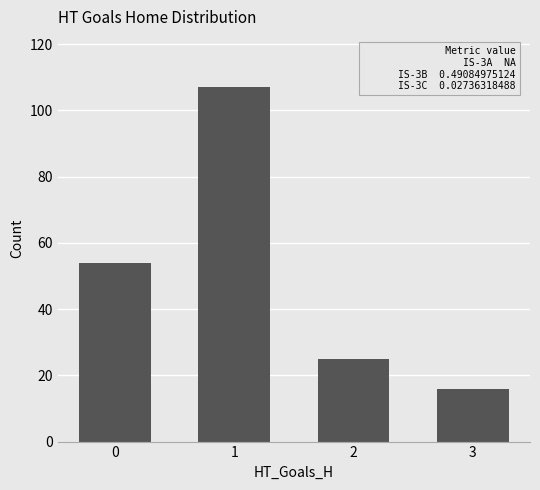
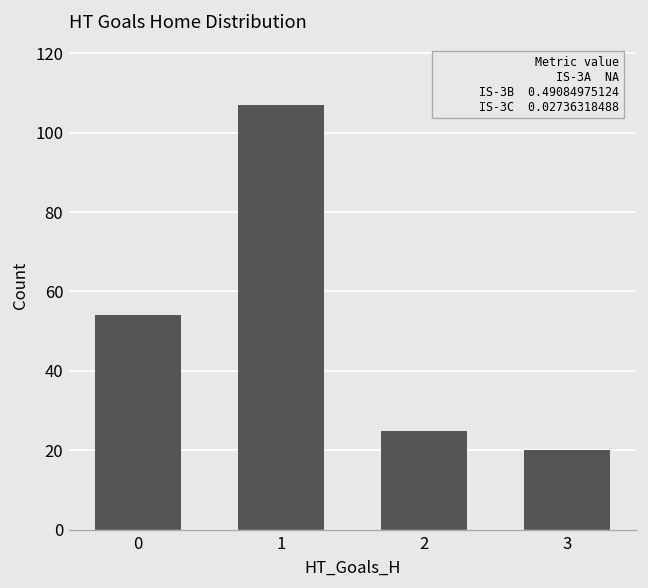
3: 16 -> 20
